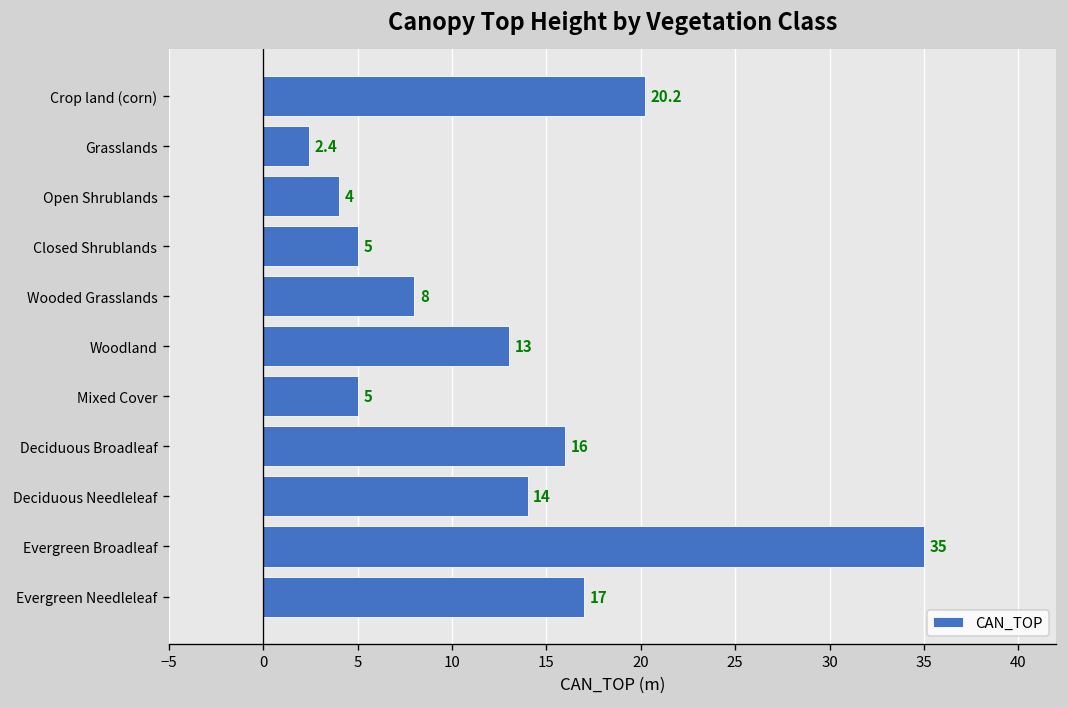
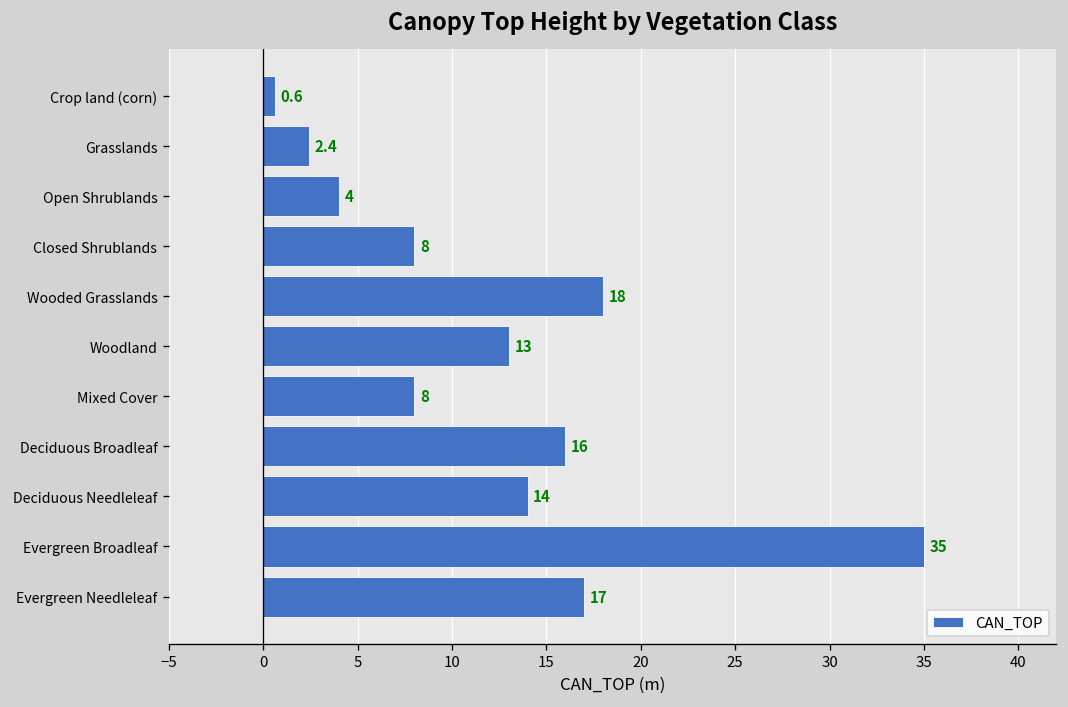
Crop land (corn): 20.2 -> 0.6
Closed Shrublands: 5 -> 8
Wooded Grasslands: 8 -> 18
Mixed Cover: 5 -> 8
